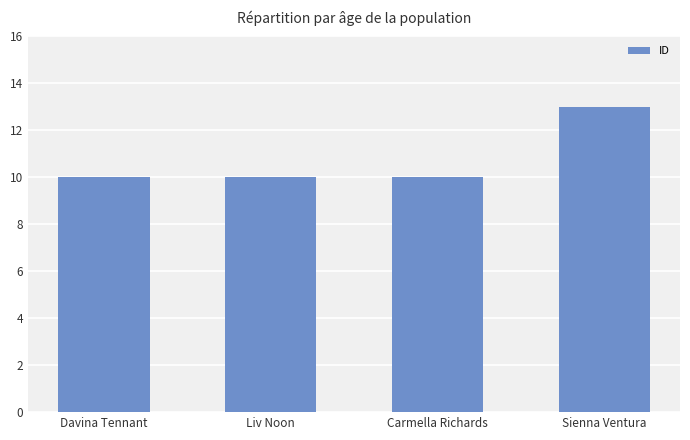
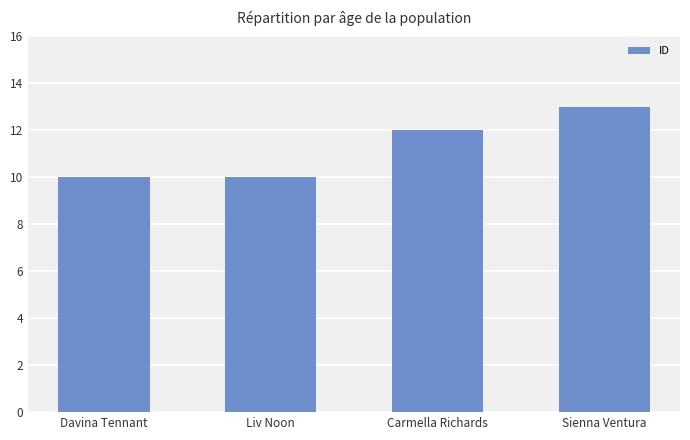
Carmella Richards: 10 -> 12
